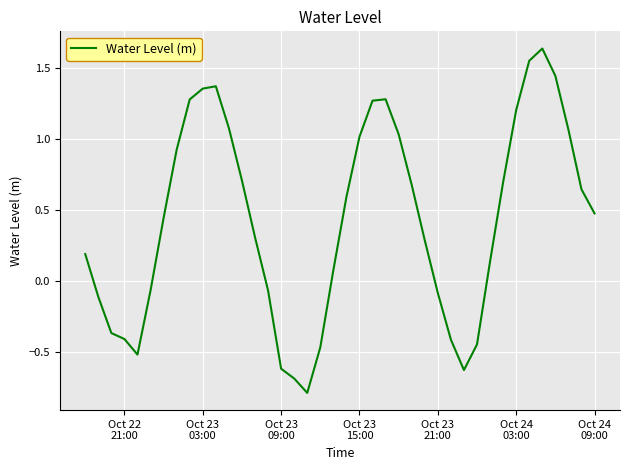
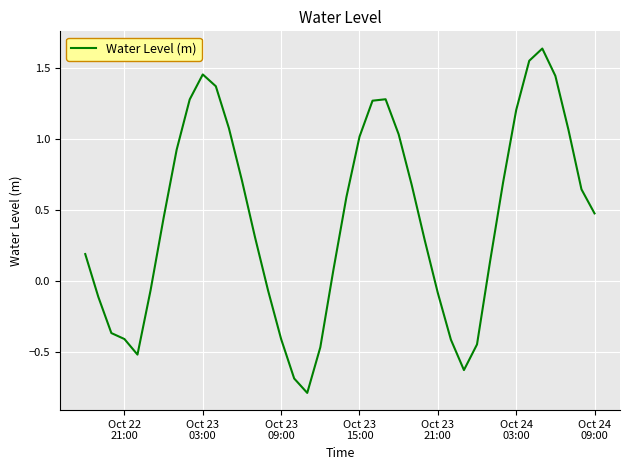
Oct 23 03:00: 1.35 -> 1.45
Oct 23 09:00: -0.61 -> -0.41
